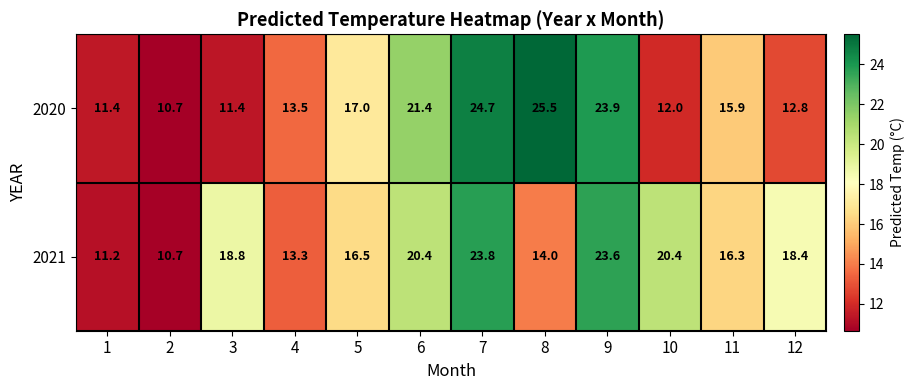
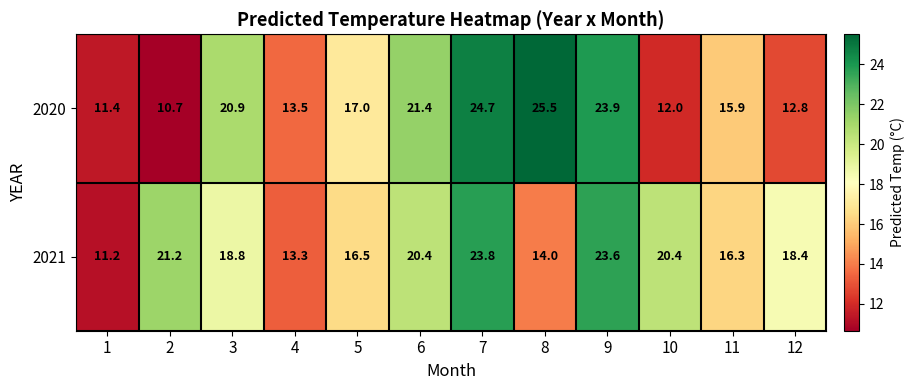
2020, 3: 11.4 -> 20.9
2021, 2: 10.7 -> 21.2
